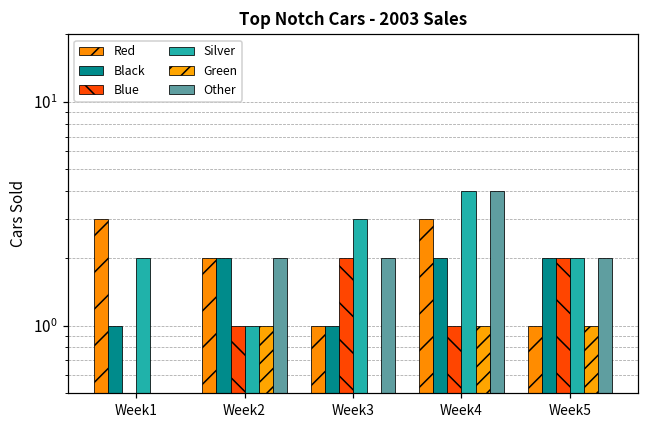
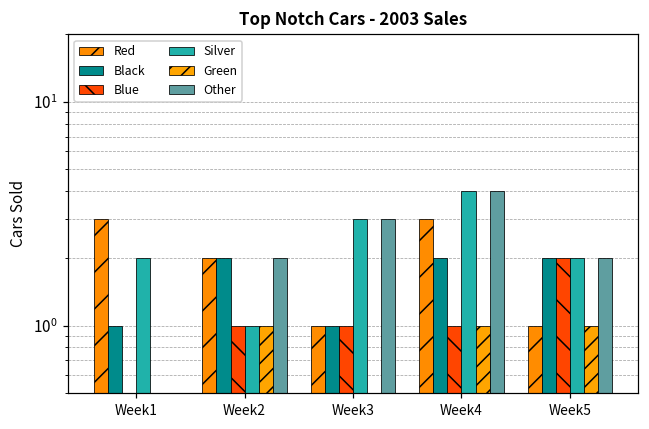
Blue, Week3: 2 -> 1
Other, Week3: 2 -> 3
